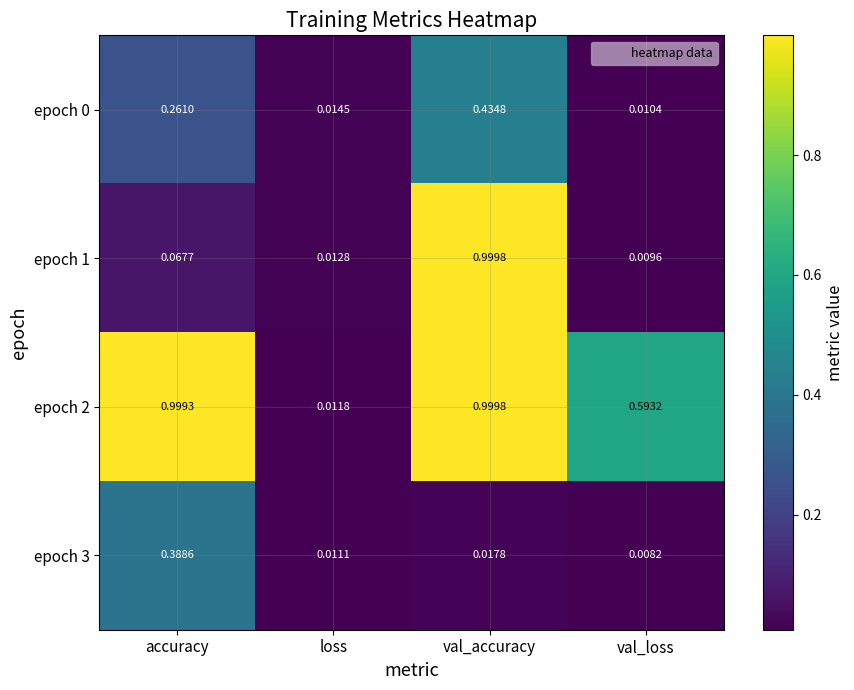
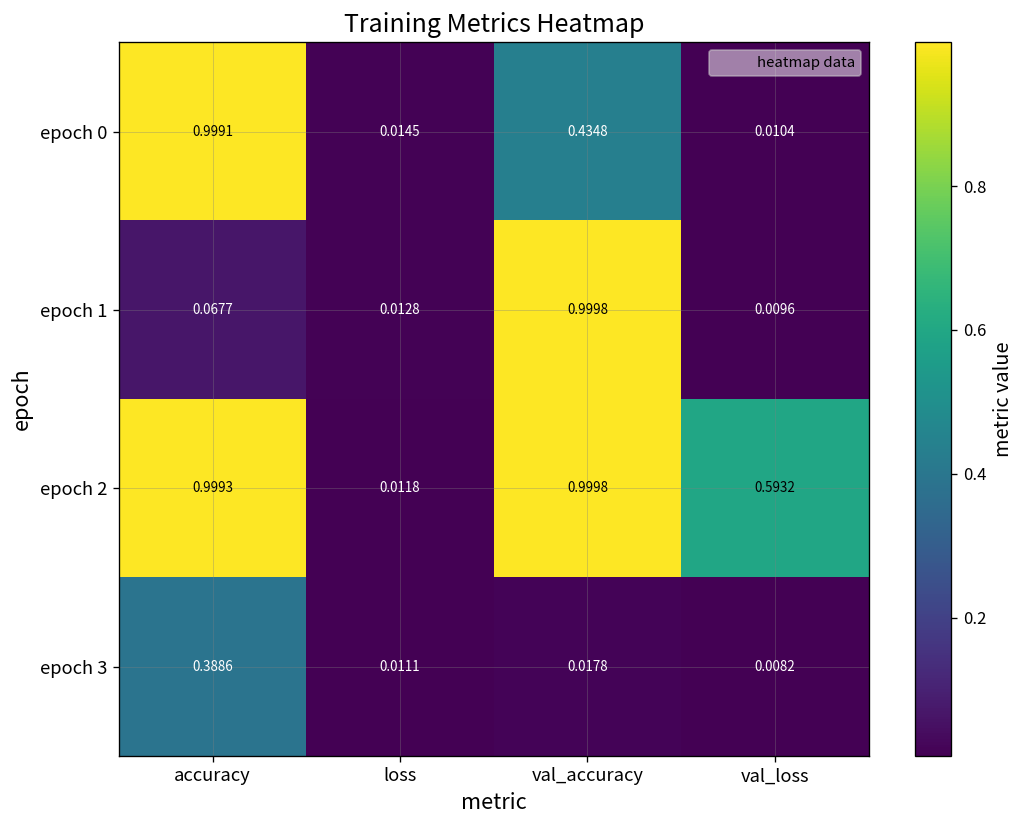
epoch 0, accuracy: 0.2610 -> 0.9991
